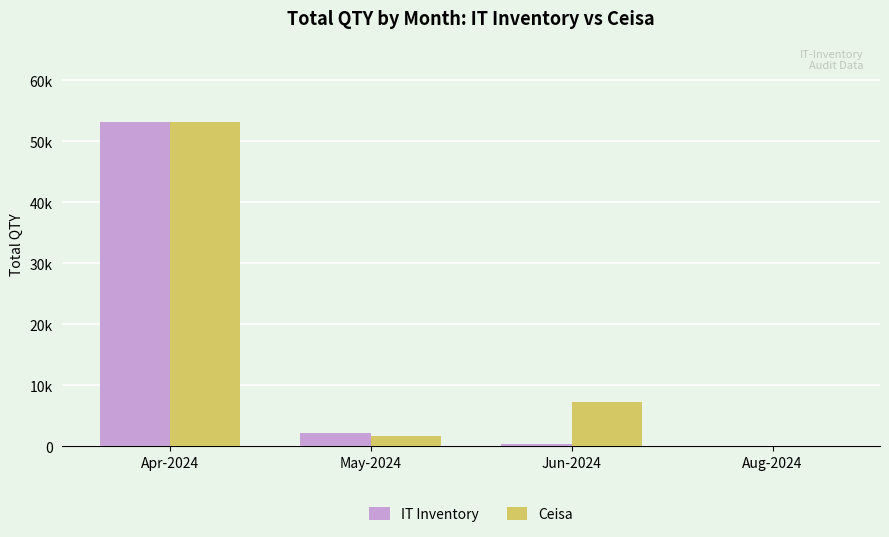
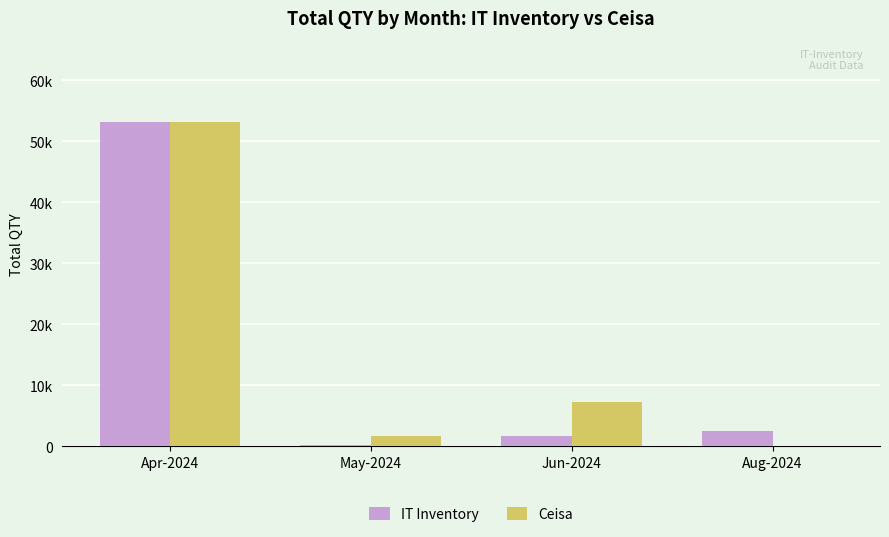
IT Inventory, May-2024: 2000 -> 0
IT Inventory, Jun-2024: 0 -> 2000
IT Inventory, Aug-2024: 0 -> 2000
